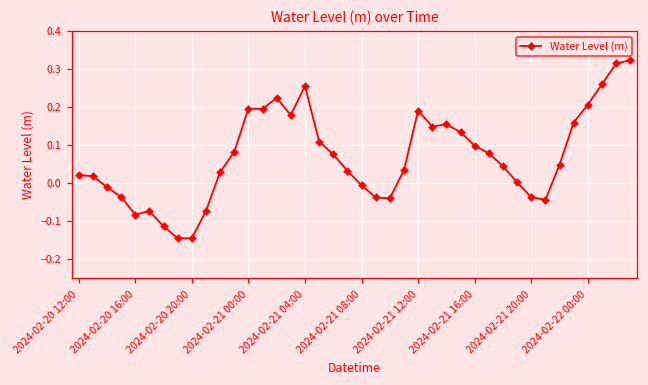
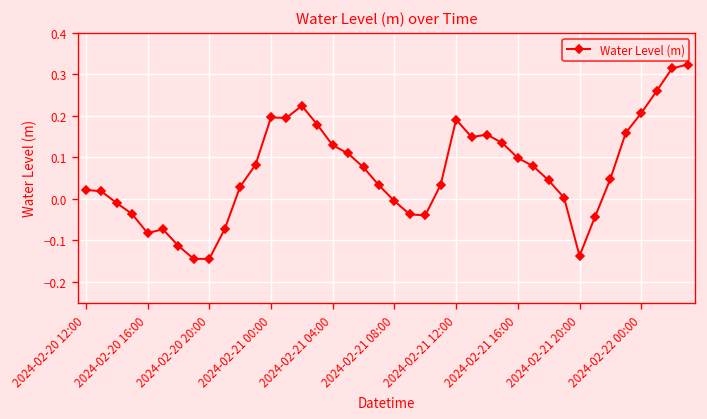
2024-02-21 04:00: 0.26 -> 0.13
2024-02-21 20:00: -0.04 -> -0.14
